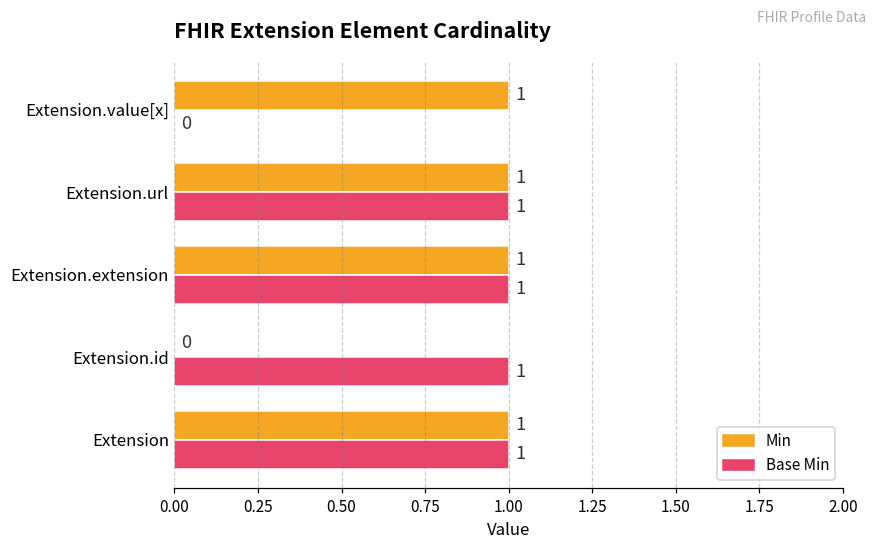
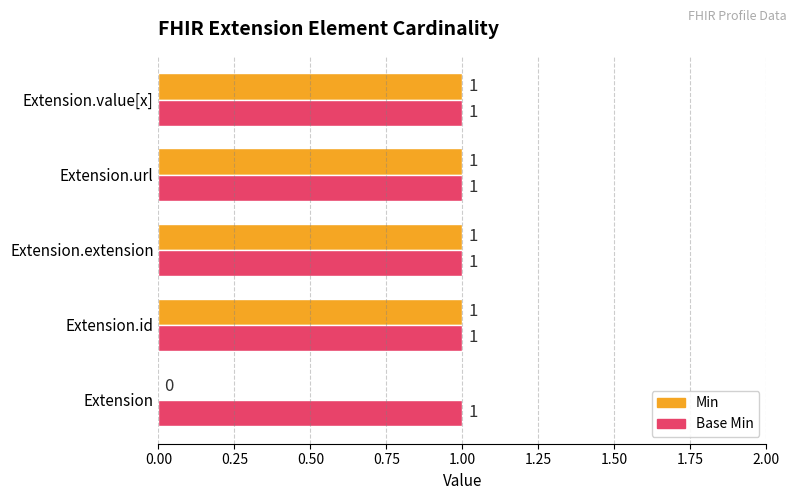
Base Min, Extension.value[x]: 0 -> 1
Min, Extension.id: 0 -> 1
Min, Extension: 1 -> 0
